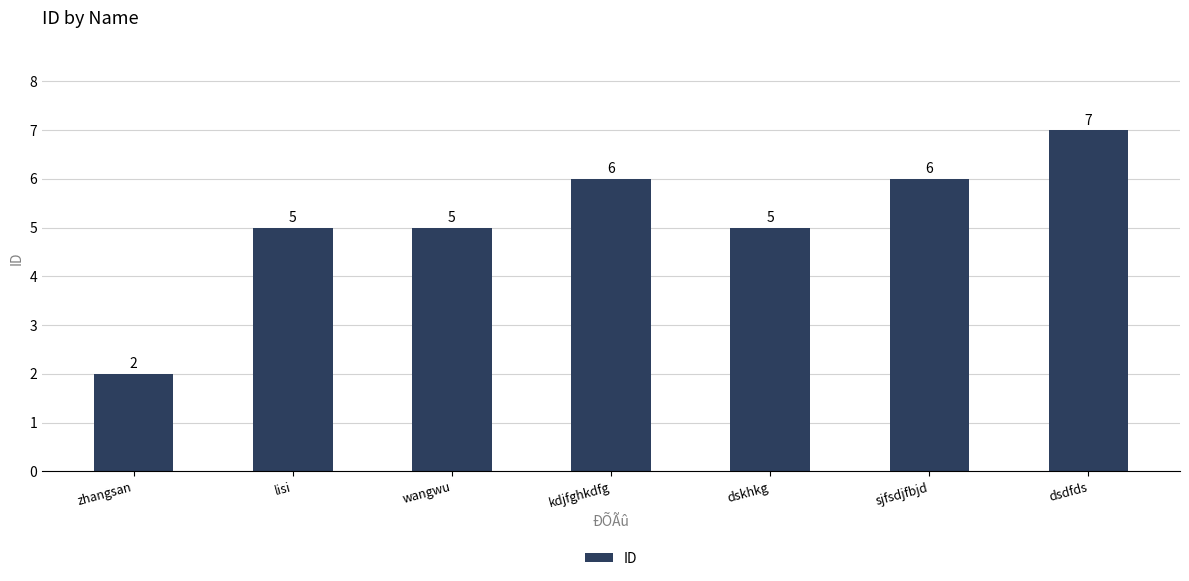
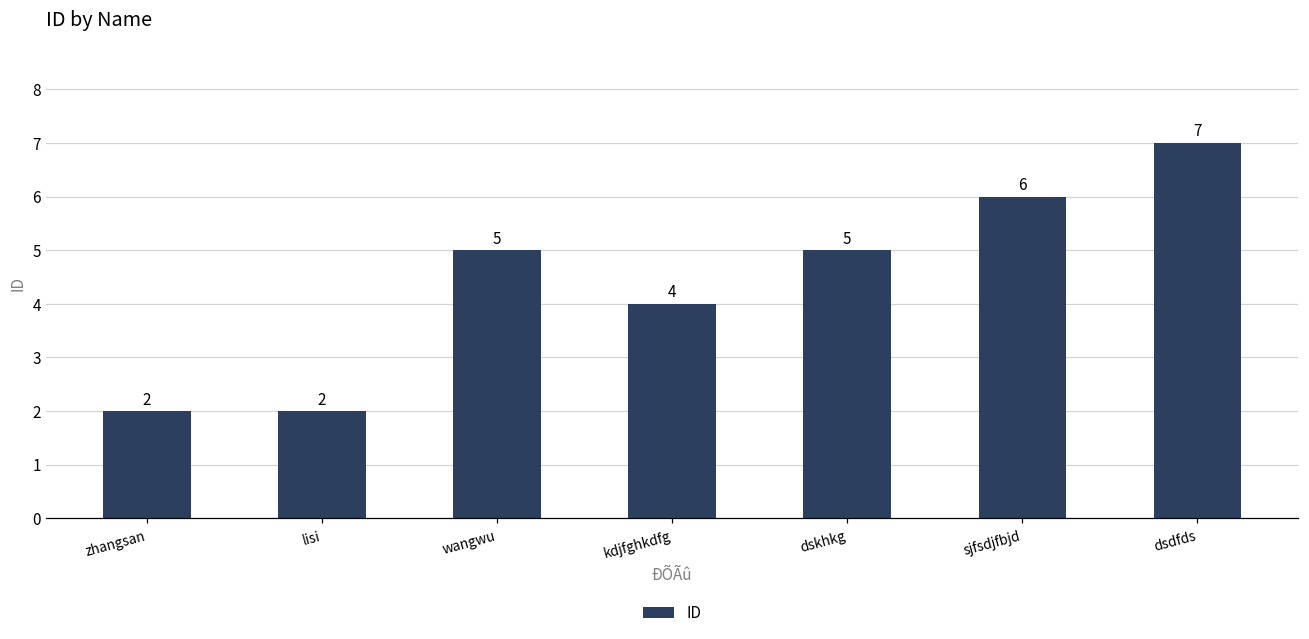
lisi: 5 -> 2
kdjfghkdfg: 6 -> 4
